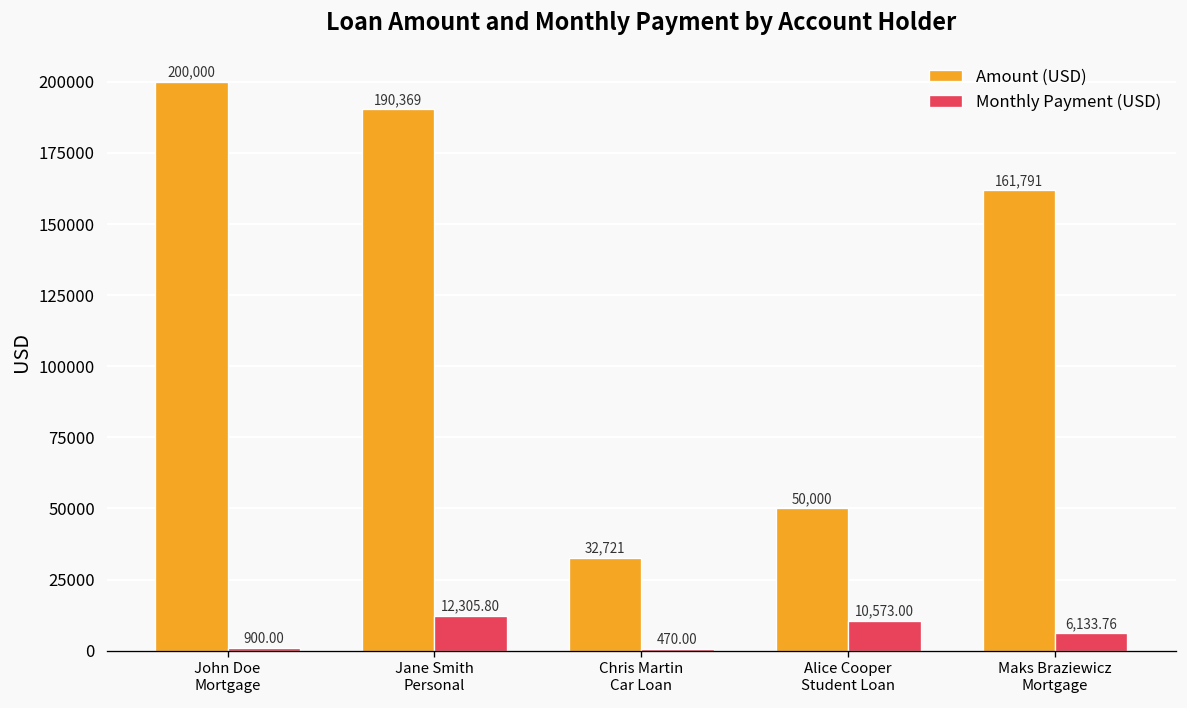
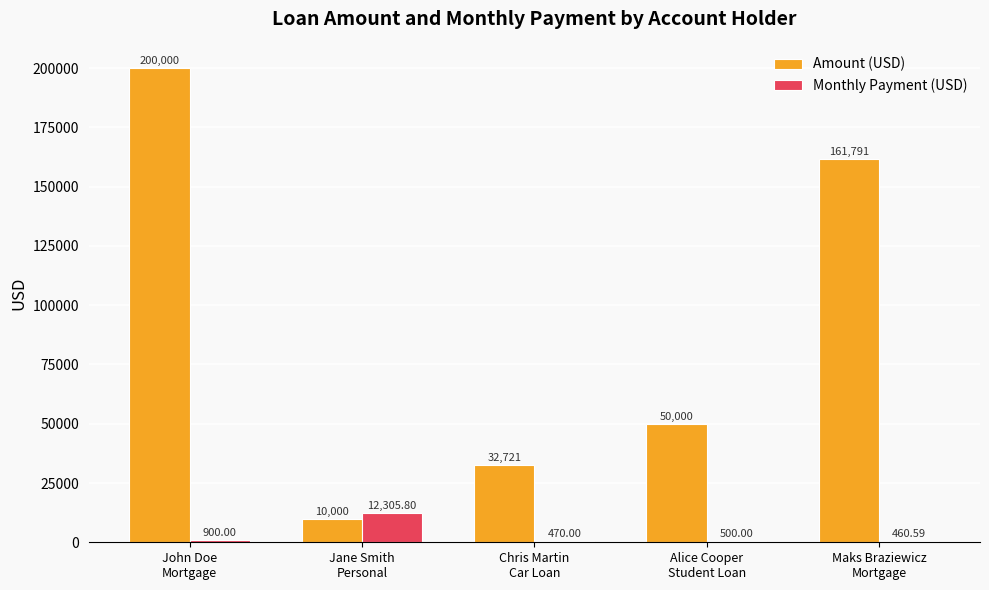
Amount (USD), Jane Smith Personal: 190,369 -> 10,000
Monthly Payment (USD), Alice Cooper Student Loan: 10,573.00 -> 500.00
Monthly Payment (USD), Maks Braziewicz Mortgage: 6,133.76 -> 460.59
